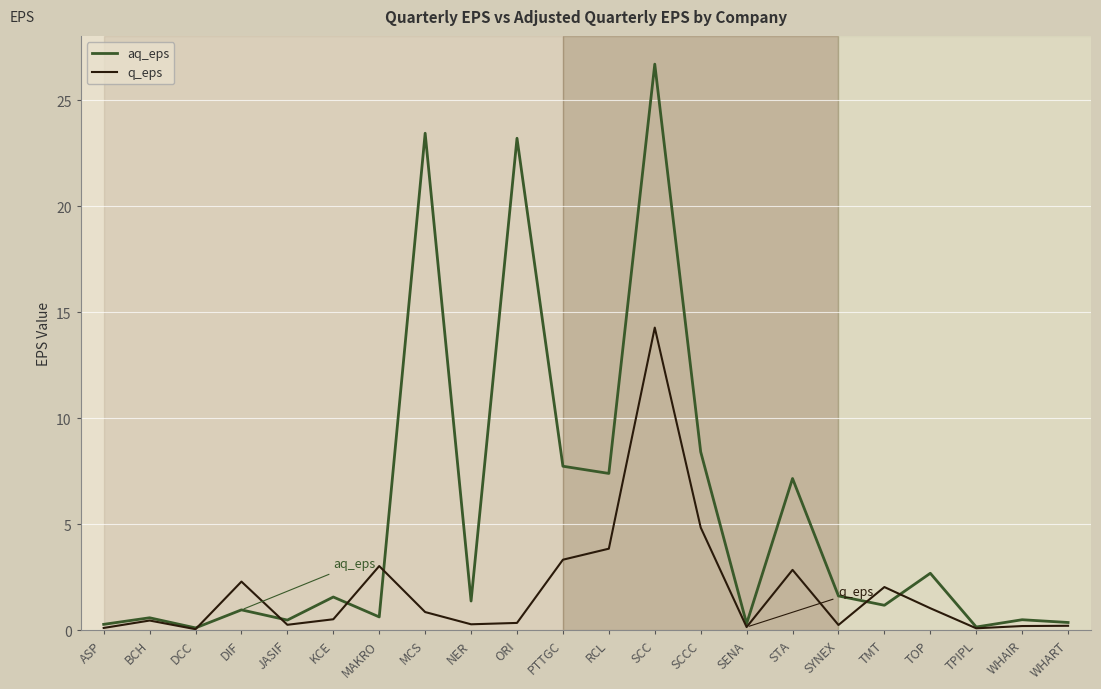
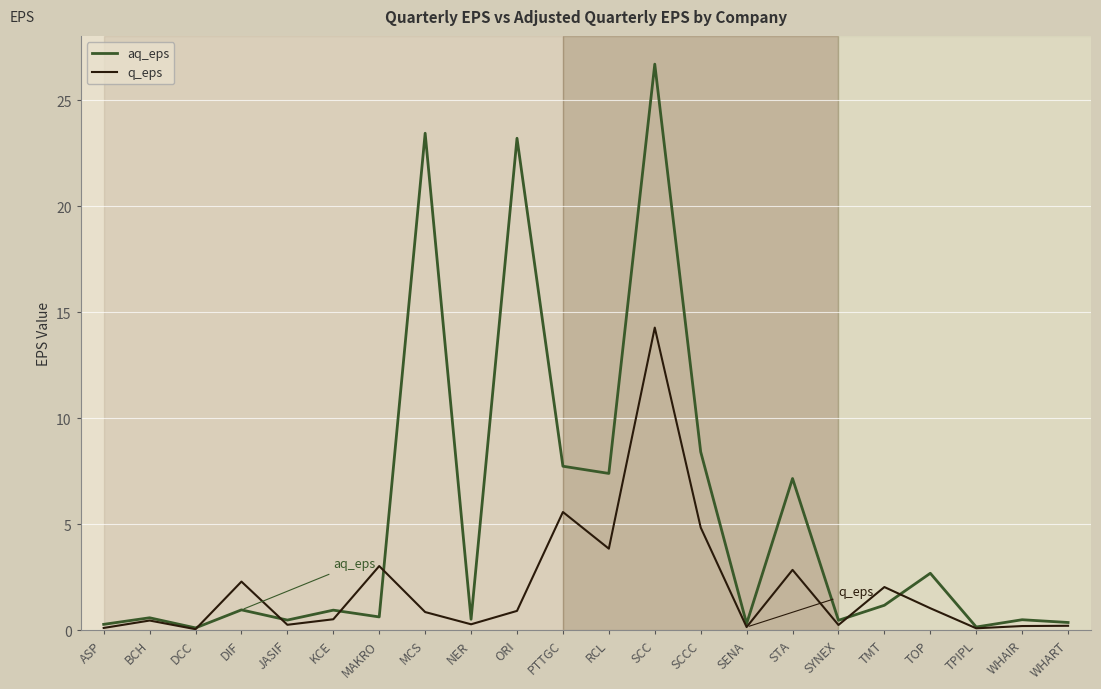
aq_eps, KCE: 1.6 -> 1.0
aq_eps, NER: 1.4 -> 0.5
q_eps, ORI: 0.3 -> 0.9
q_eps, PTTGC: 3.3 -> 5.6
aq_eps, SYNEX: 1.6 -> 0.5
